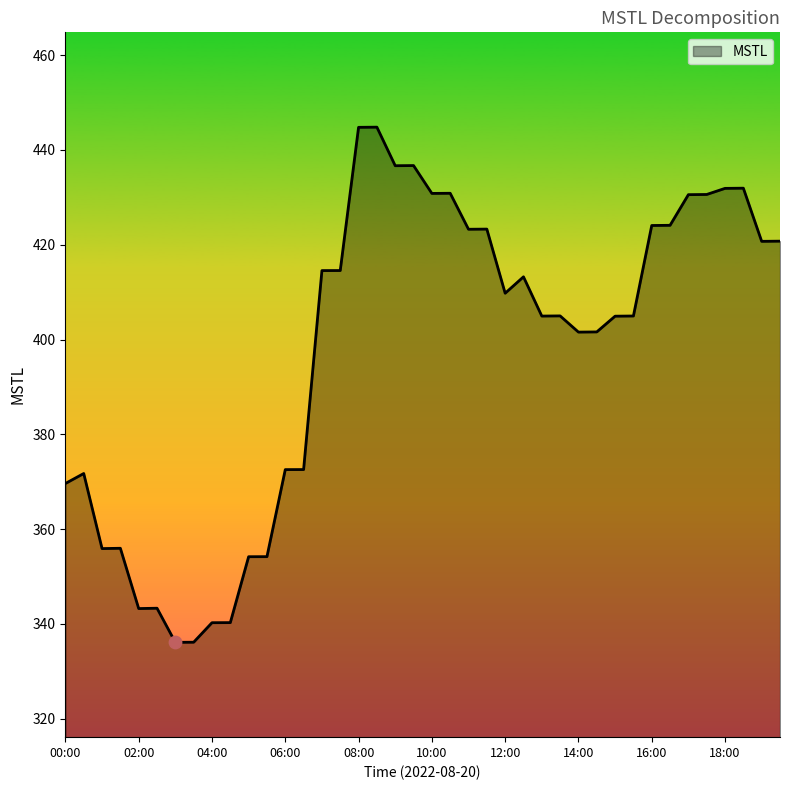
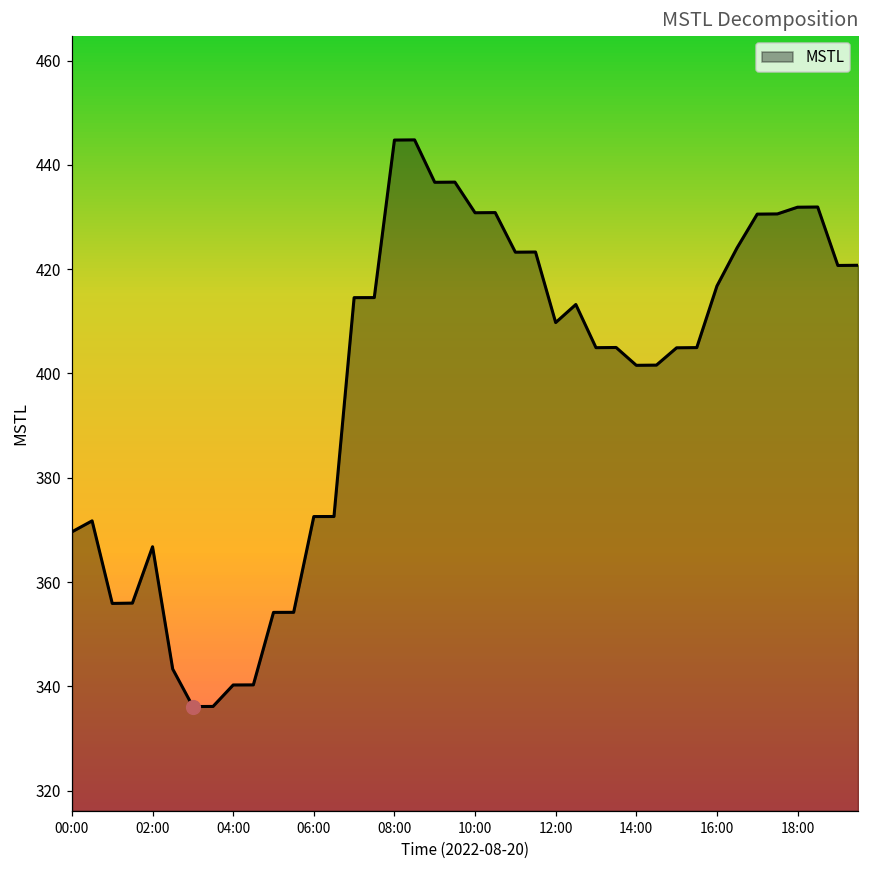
MSTL, 02:00: 343 -> 367
MSTL, 16:00: 424 -> 417
